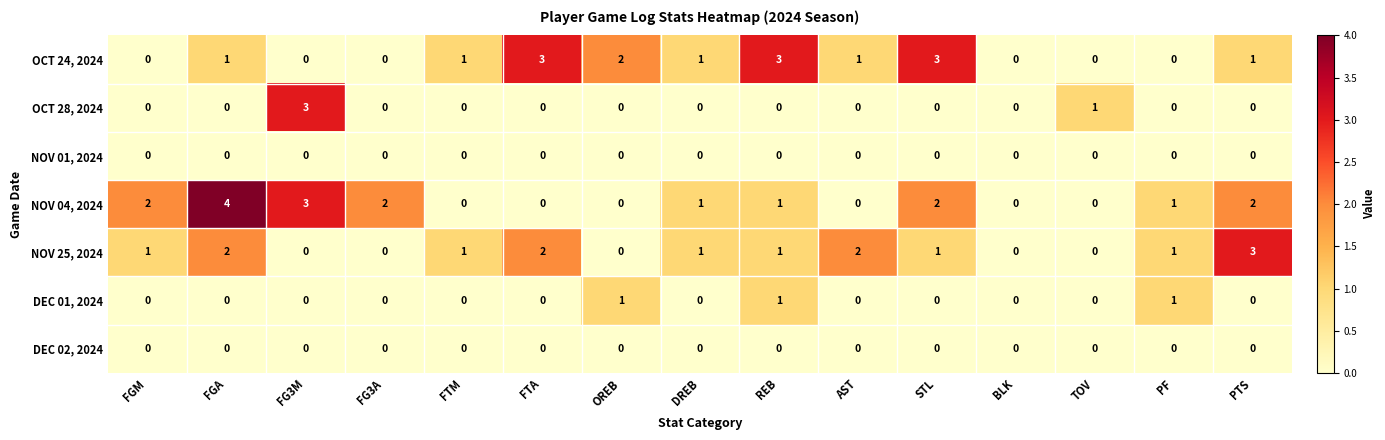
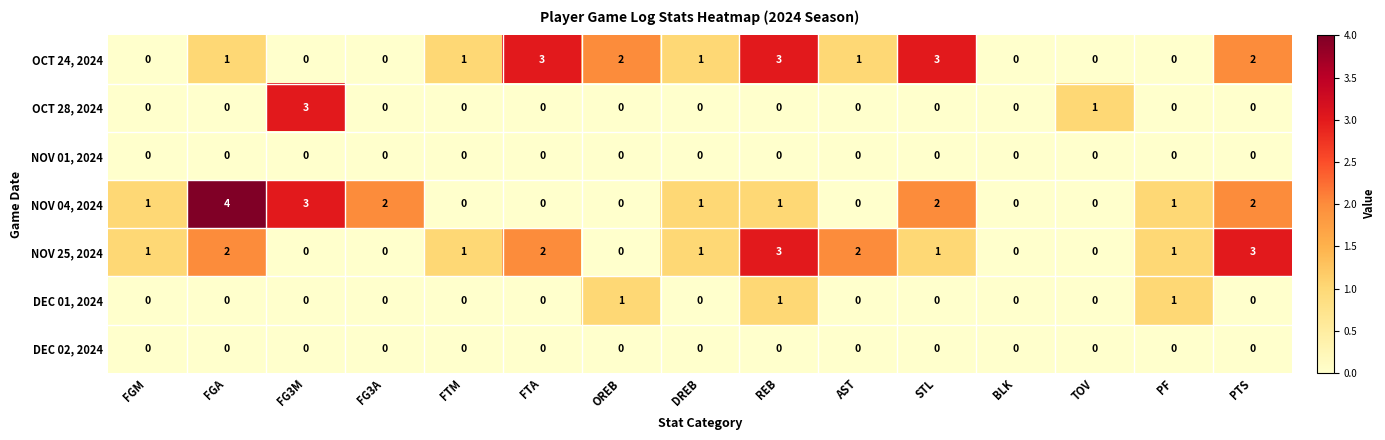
OCT 24, 2024, PTS: 1 -> 2
NOV 04, 2024, FGM: 2 -> 1
NOV 25, 2024, REB: 1 -> 3
